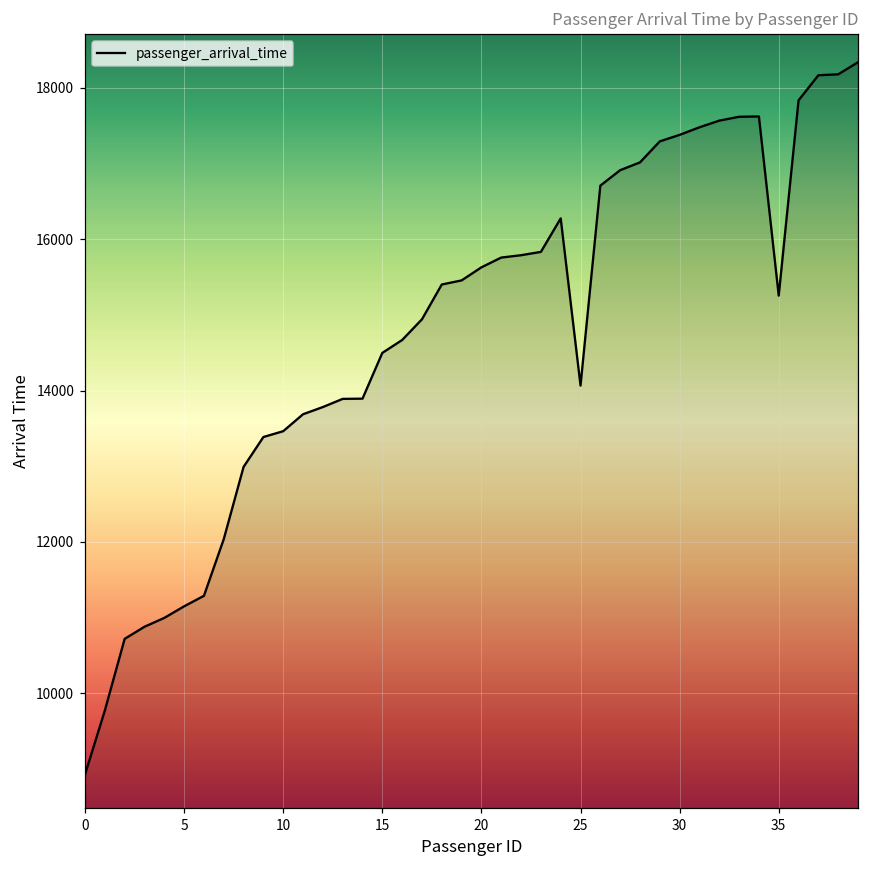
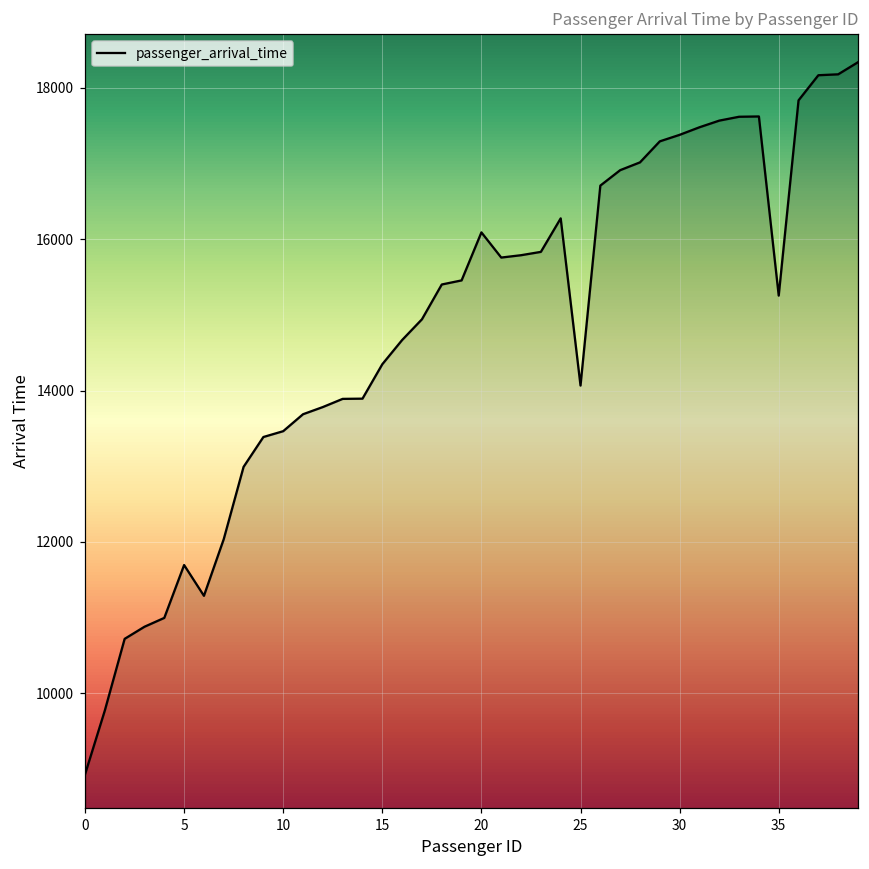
5: 11100 -> 11700
15: 14500 -> 14300
20: 15600 -> 16100
